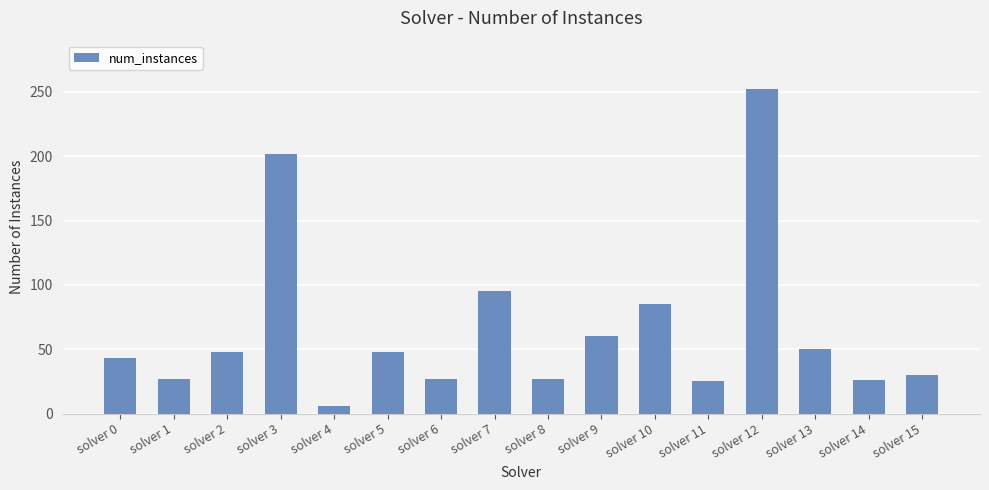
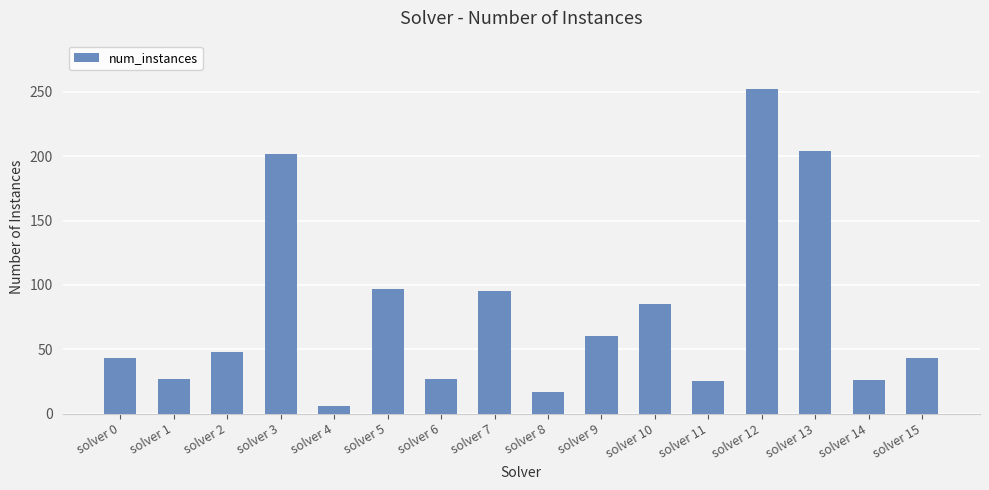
solver 5: 48 -> 97
solver 8: 27 -> 17
solver 13: 50 -> 204
solver 15: 30 -> 43
